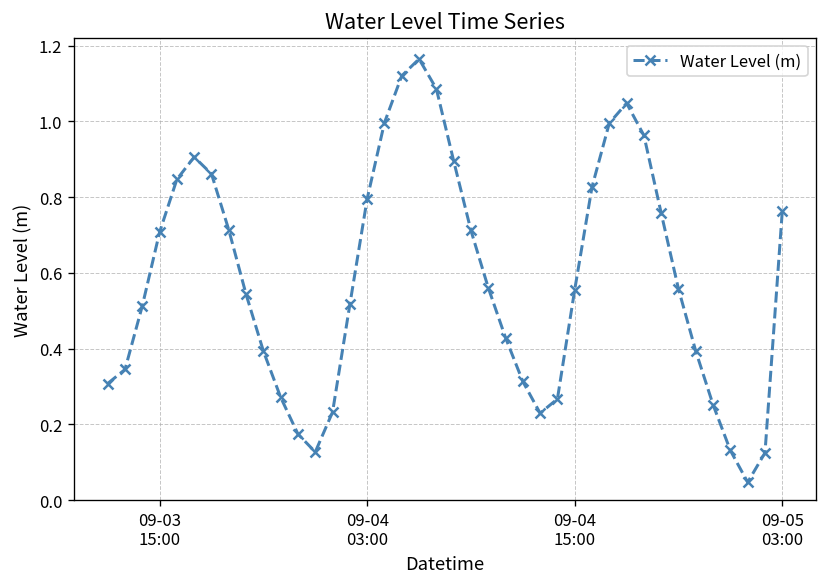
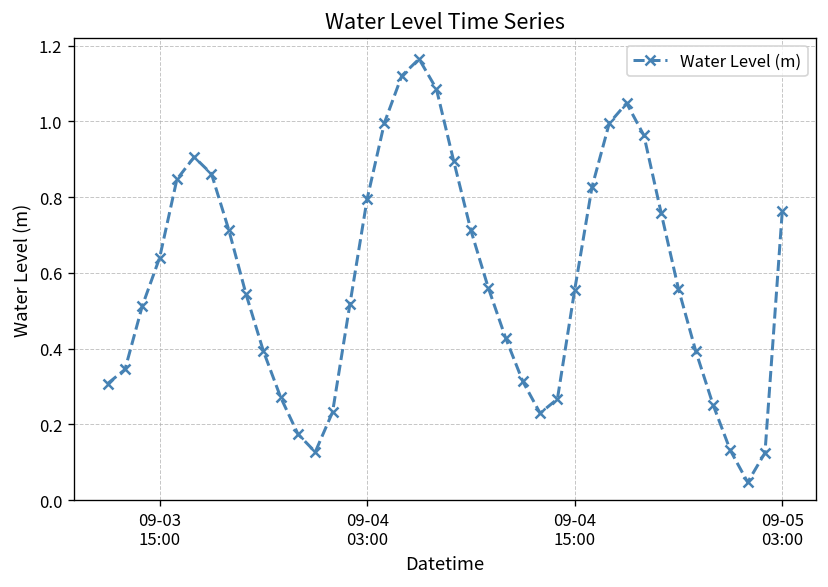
09-03 15:00: 0.71 -> 0.64
